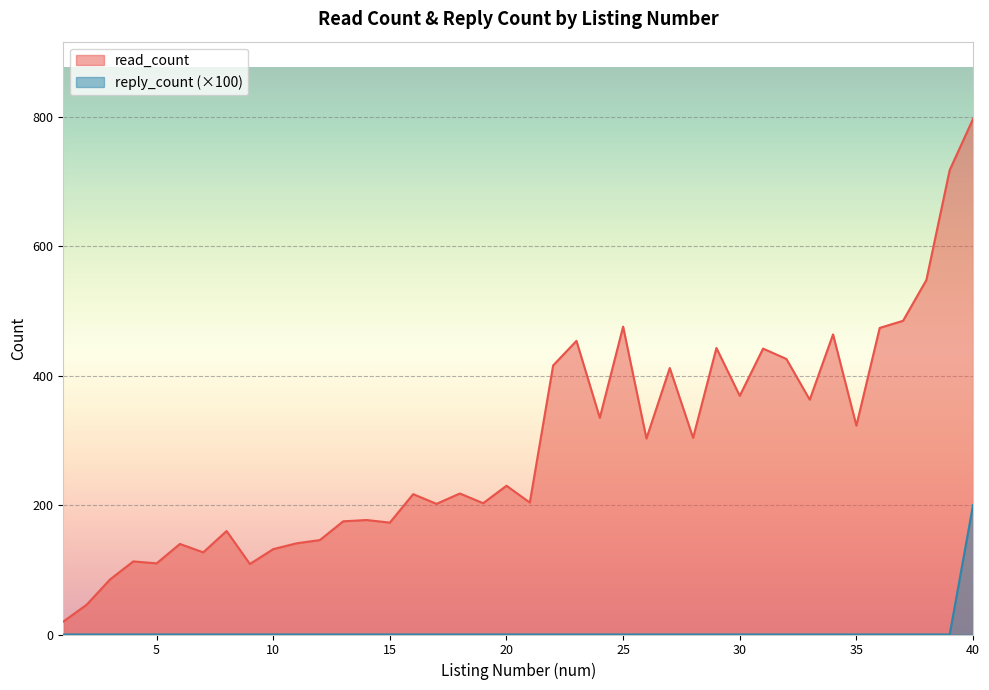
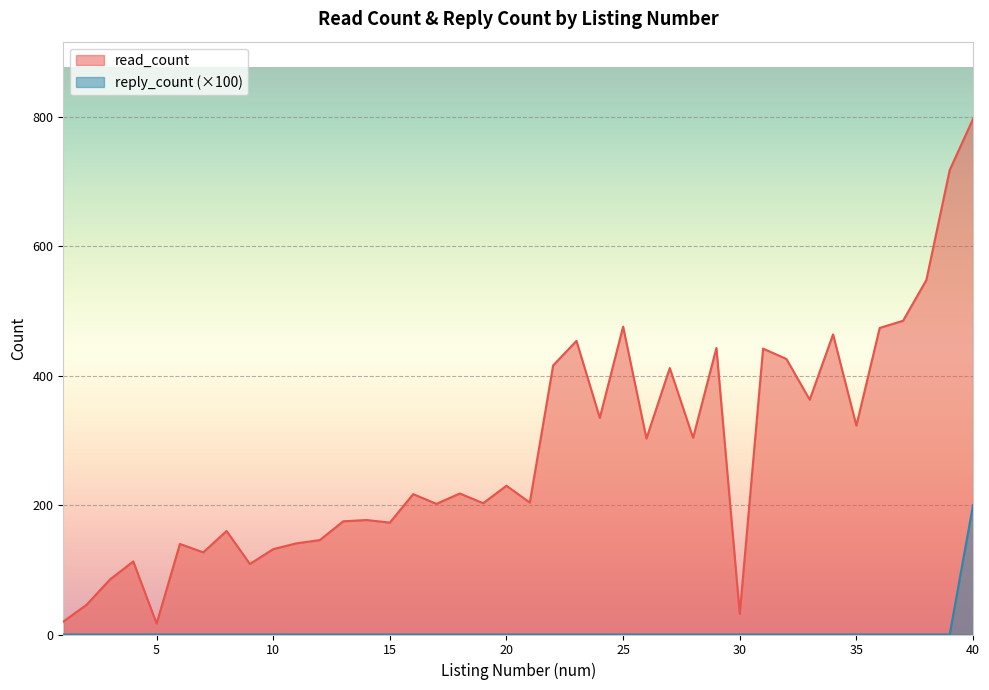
read_count, 5: 110 -> 20
read_count, 30: 370 -> 30
